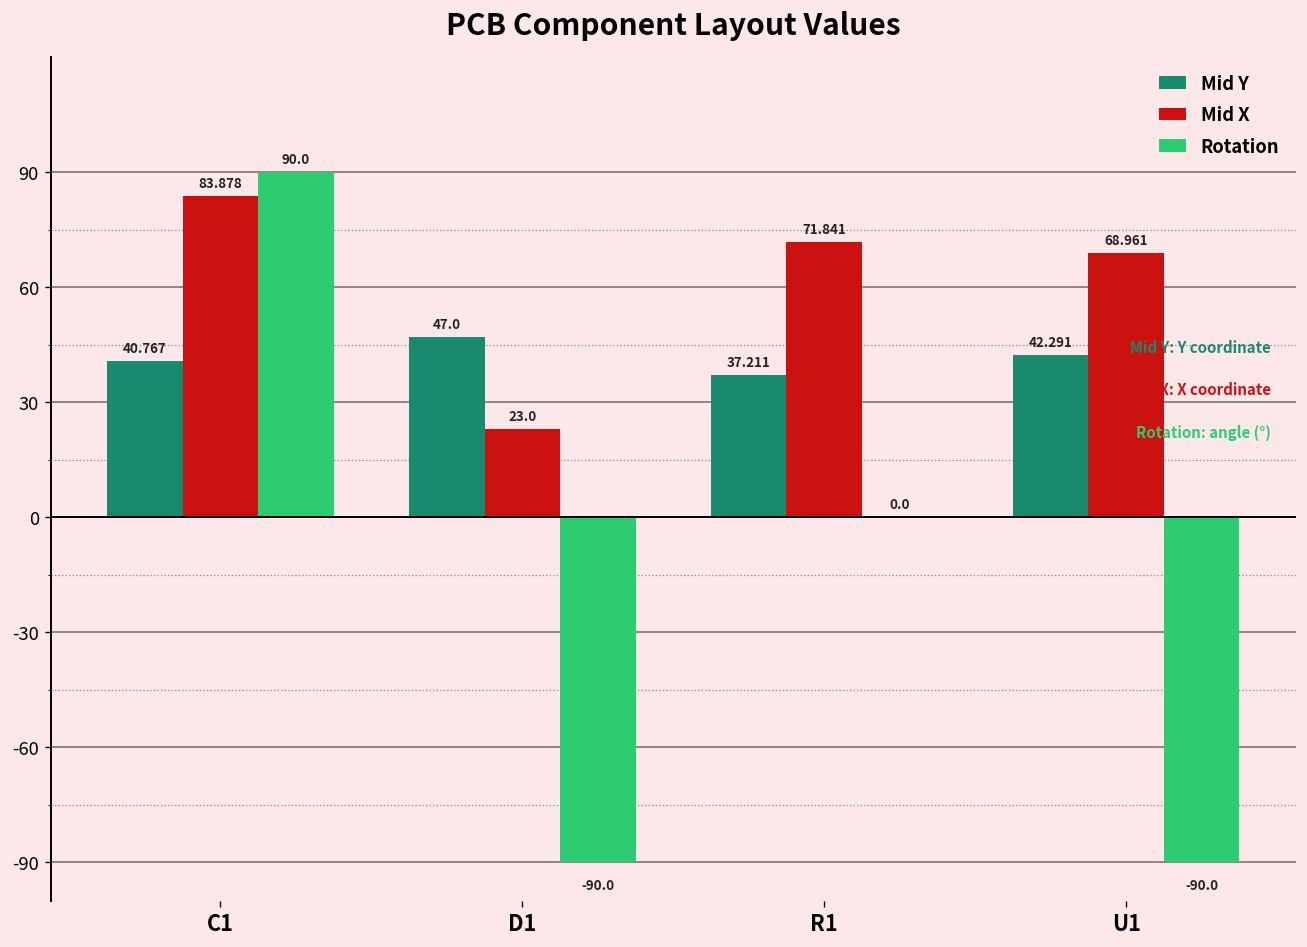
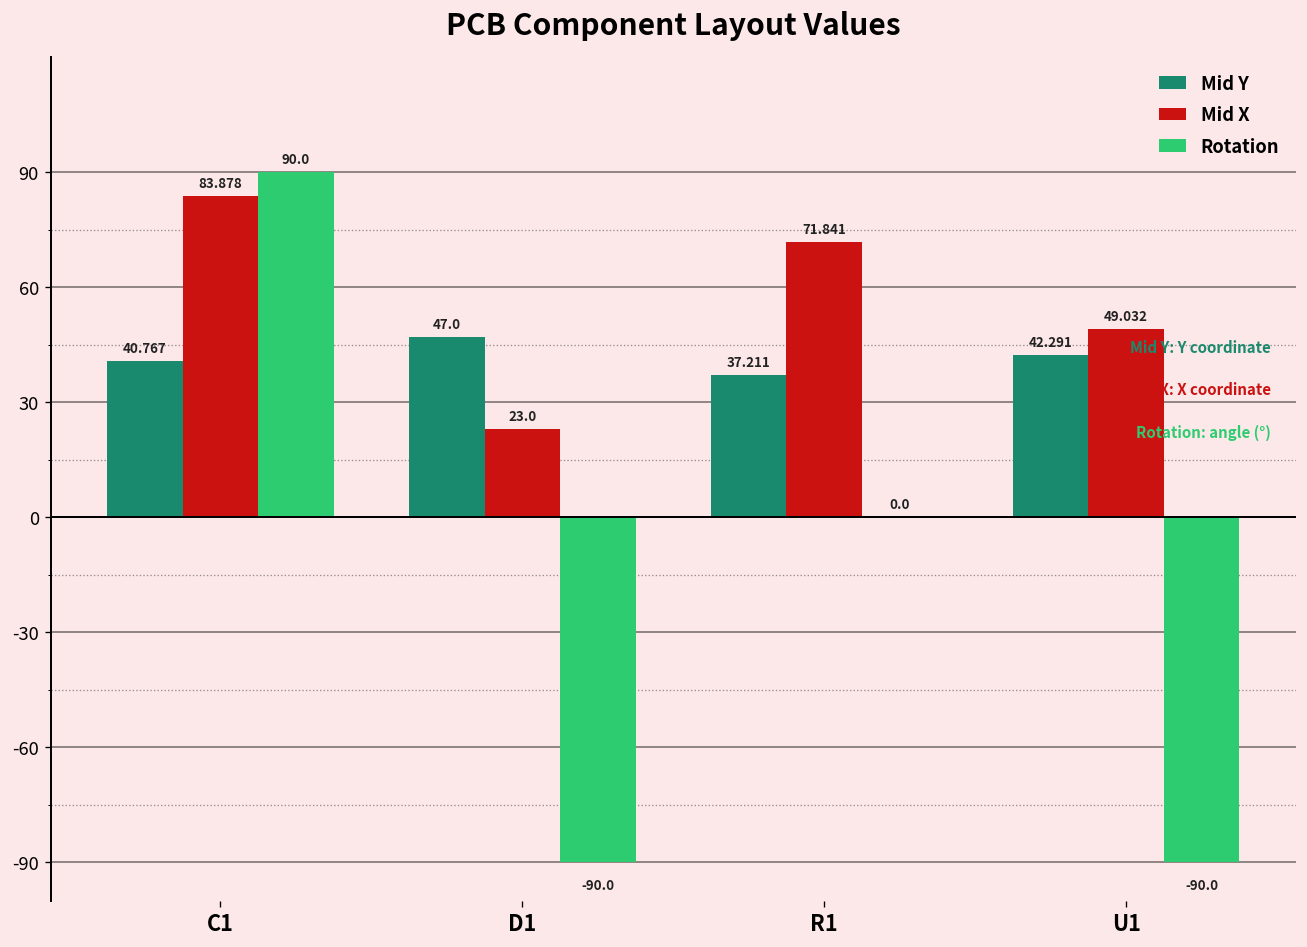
Mid X, U1: 68.961 -> 49.032
